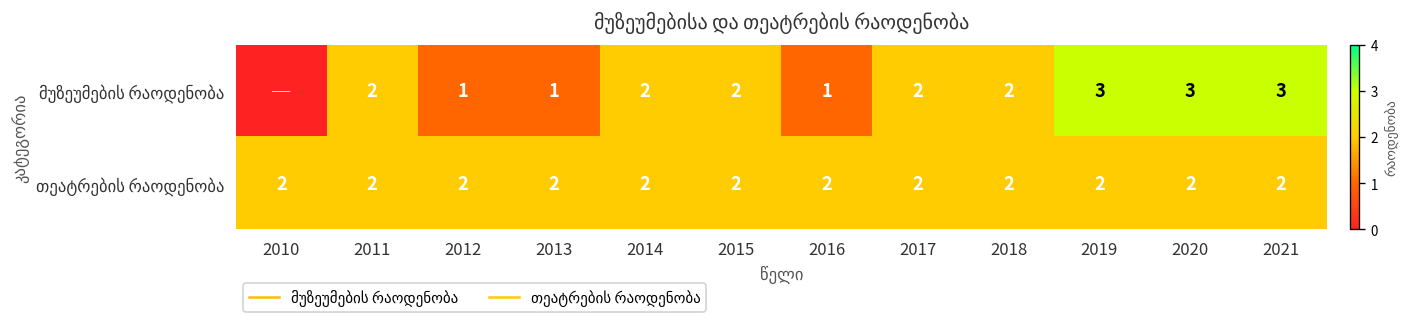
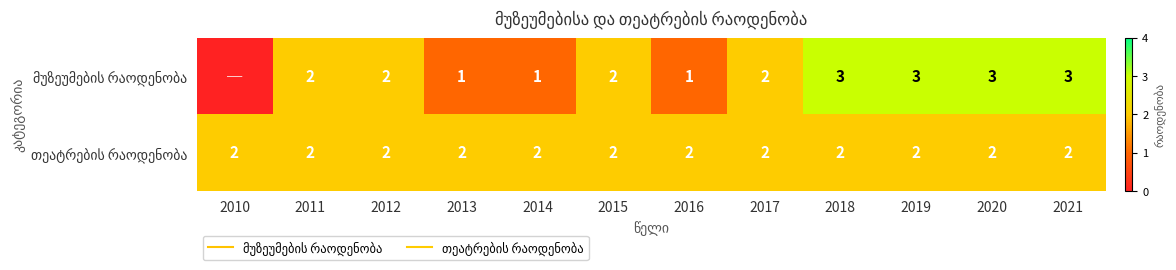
მუზეუმების რაოდენობა, 2012: 1 -> 2
მუზეუმების რაოდენობა, 2014: 2 -> 1
მუზეუმების რაოდენობა, 2018: 2 -> 3
